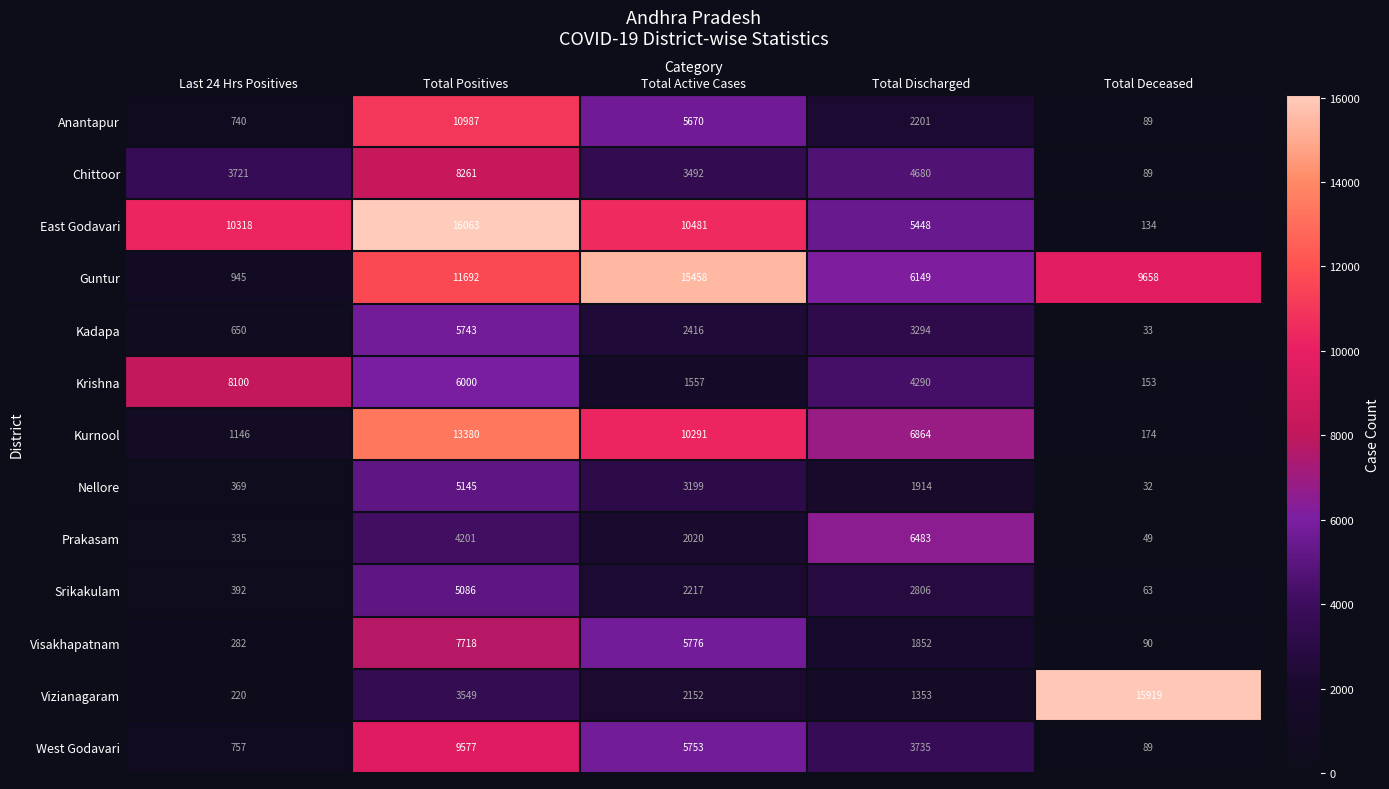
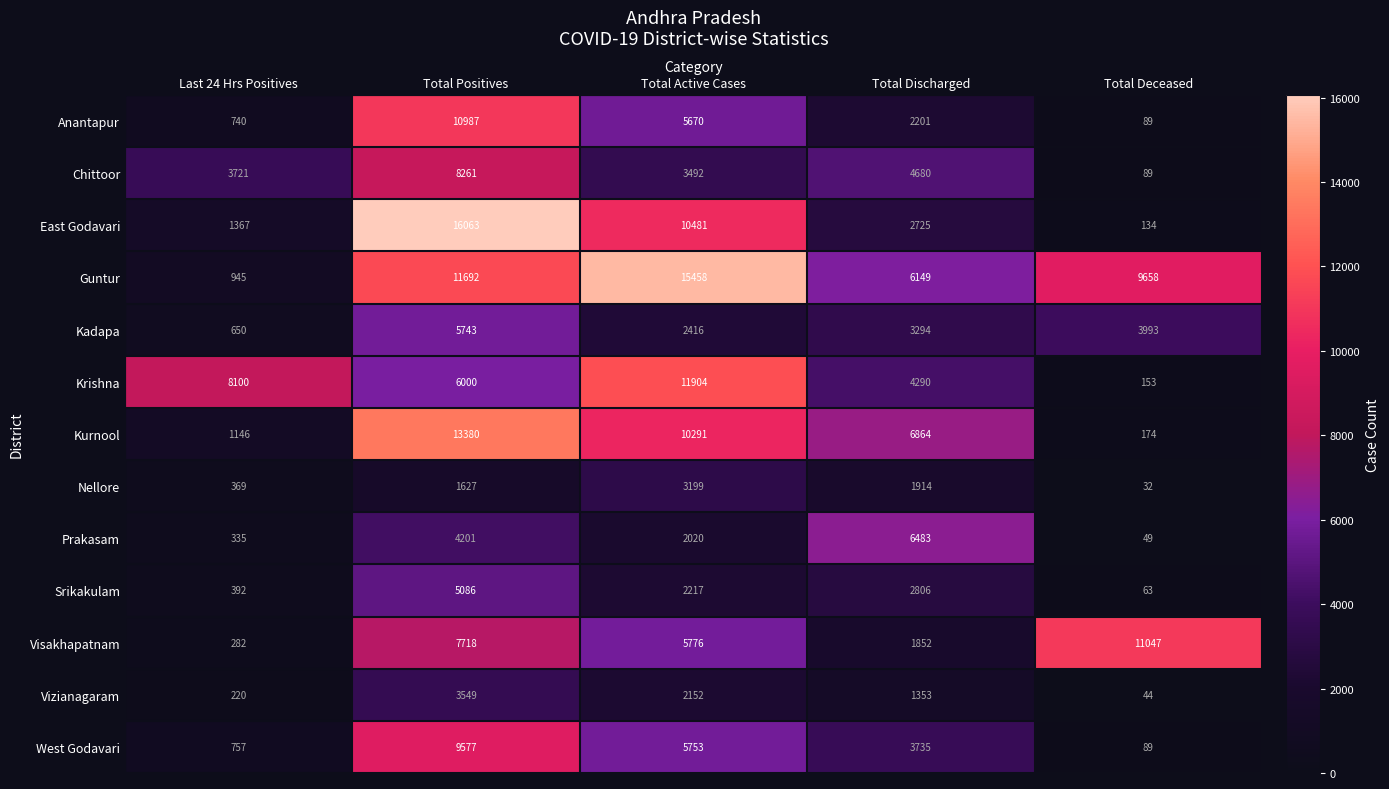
East Godavari, Last 24 Hrs Positives: 10318 -> 1367
East Godavari, Total Discharged: 5448 -> 2725
Kadapa, Total Deceased: 33 -> 3993
Krishna, Total Active Cases: 1557 -> 11904
Nellore, Total Positives: 5145 -> 1627
Visakhapatnam, Total Deceased: 90 -> 11047
Vizianagaram, Total Deceased: 15919 -> 44
